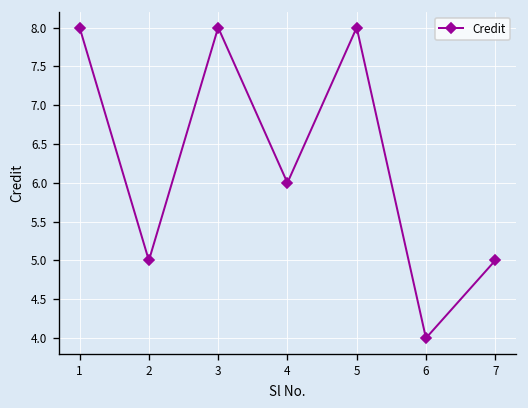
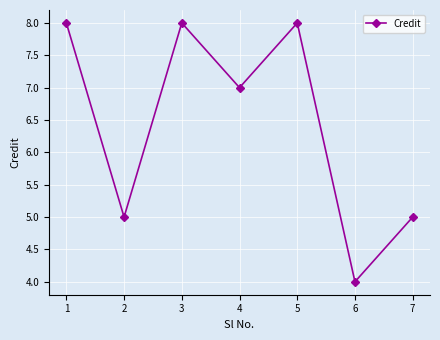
4: 6 -> 7
